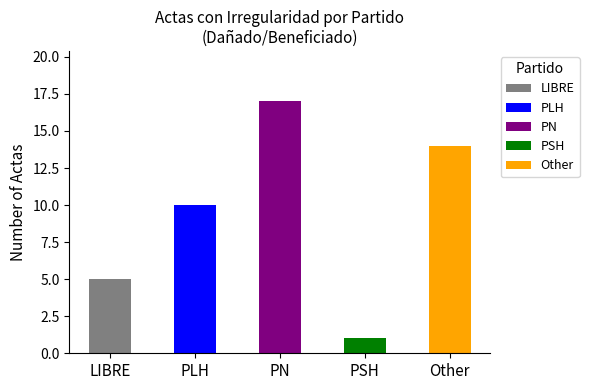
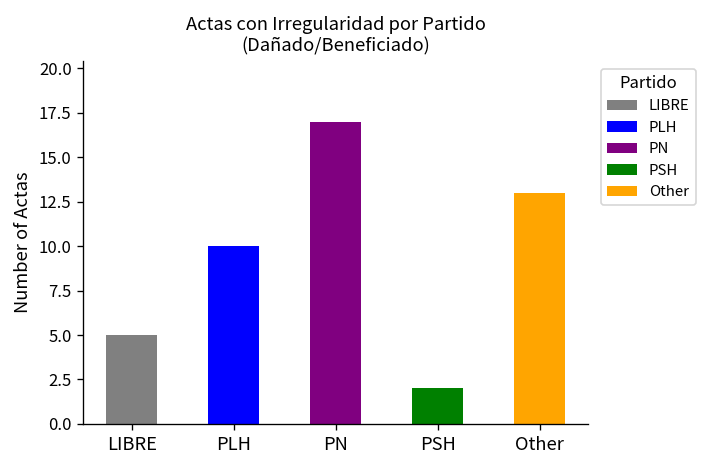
PSH: 1 -> 2
Other: 14 -> 13
